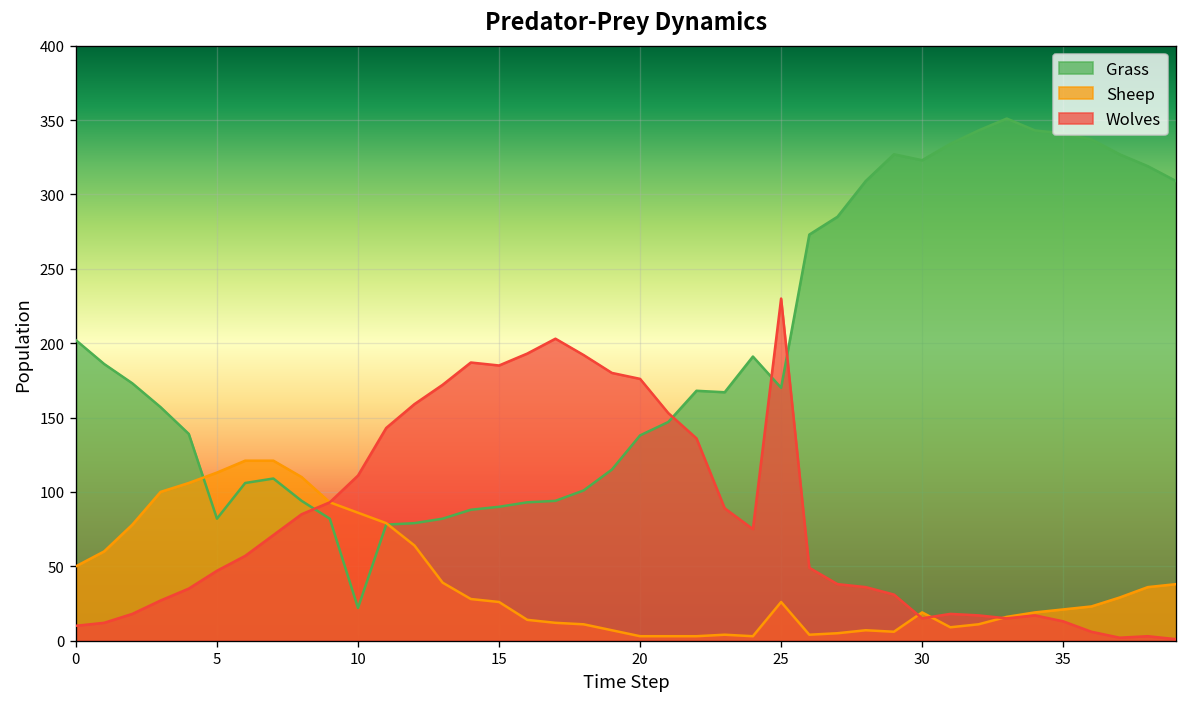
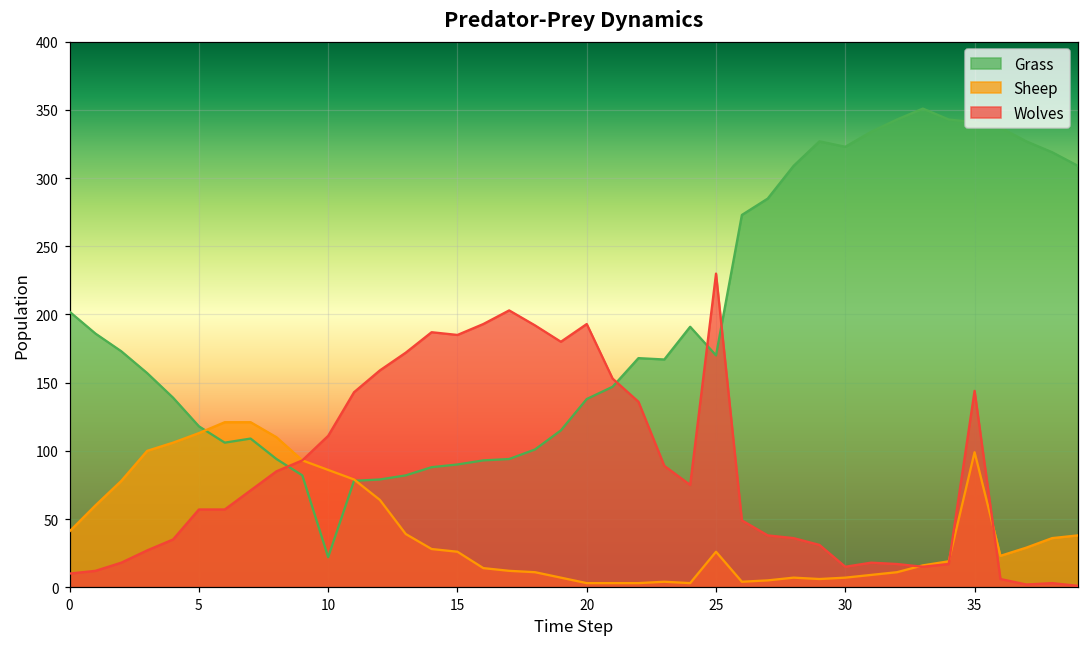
Sheep, 0: 50 -> 41
Grass, 5: 82 -> 118
Wolves, 5: 47 -> 57
Wolves, 20: 176 -> 193
Sheep, 30: 19 -> 7
Sheep, 35: 21 -> 99
Wolves, 35: 13 -> 144
